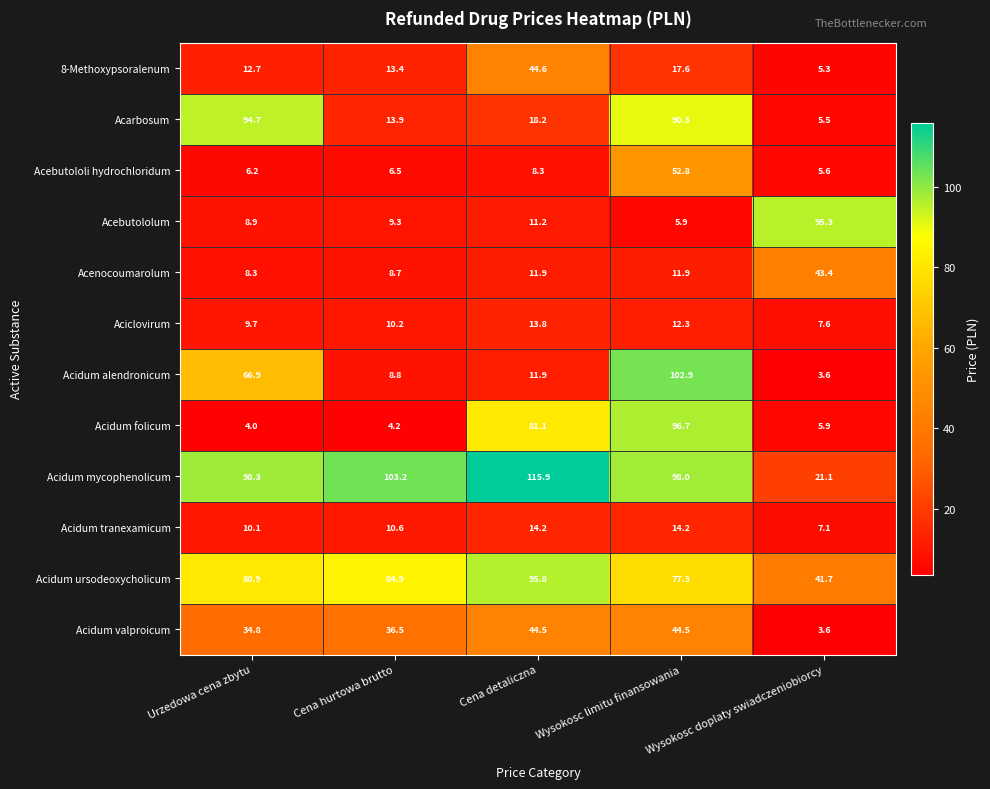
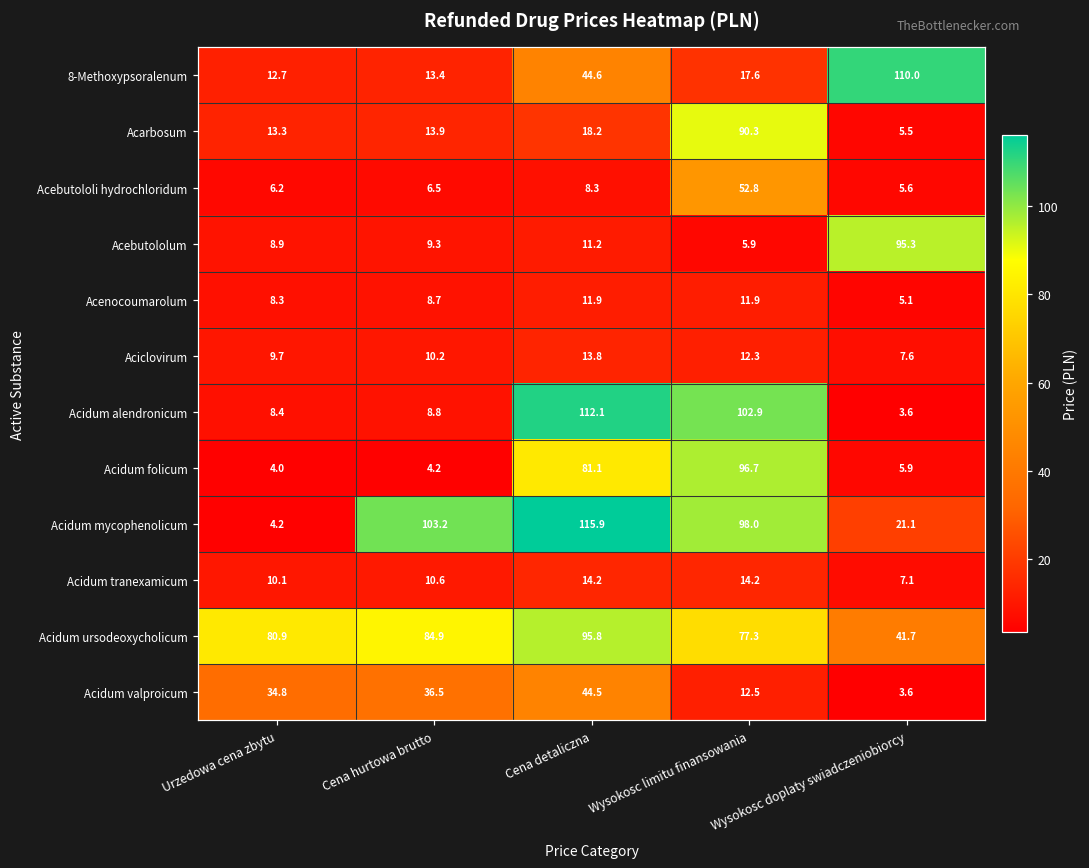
8-Methoxypsoralenum, Wysokosc doplaty swiadczeniobiorcy: 5.3 -> 110.0
Acarbosum, Urzedowa cena zbytu: 94.7 -> 13.3
Acenocoumarolum, Wysokosc doplaty swiadczeniobiorcy: 43.4 -> 5.1
Acidum alendronicum, Urzedowa cena zbytu: 66.9 -> 8.4
Acidum alendronicum, Cena detaliczna: 11.9 -> 112.1
Acidum mycophenolicum, Urzedowa cena zbytu: 98.3 -> 4.2
Acidum valproicum, Wysokosc limitu finansowania: 44.5 -> 12.5
